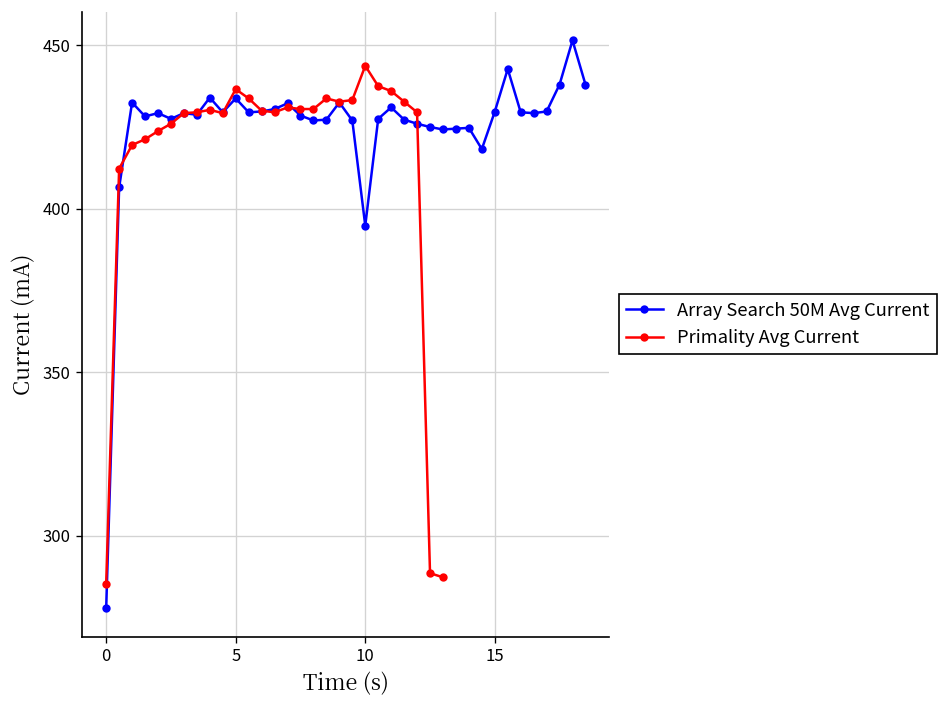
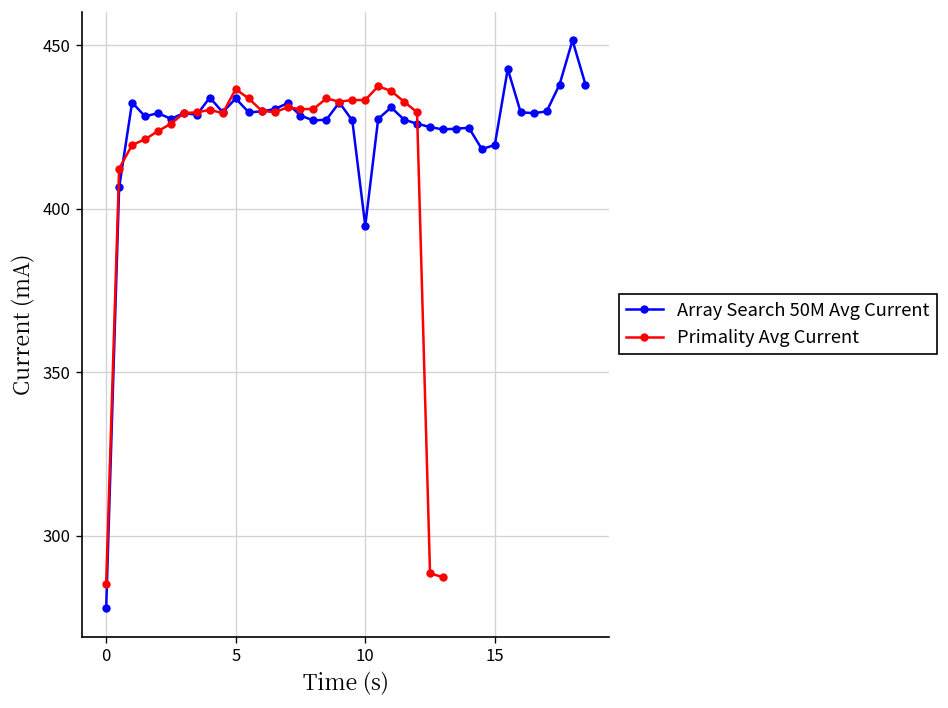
Primality Avg Current, 10: 444 -> 433
Array Search 50M Avg Current, 15: 430 -> 420
